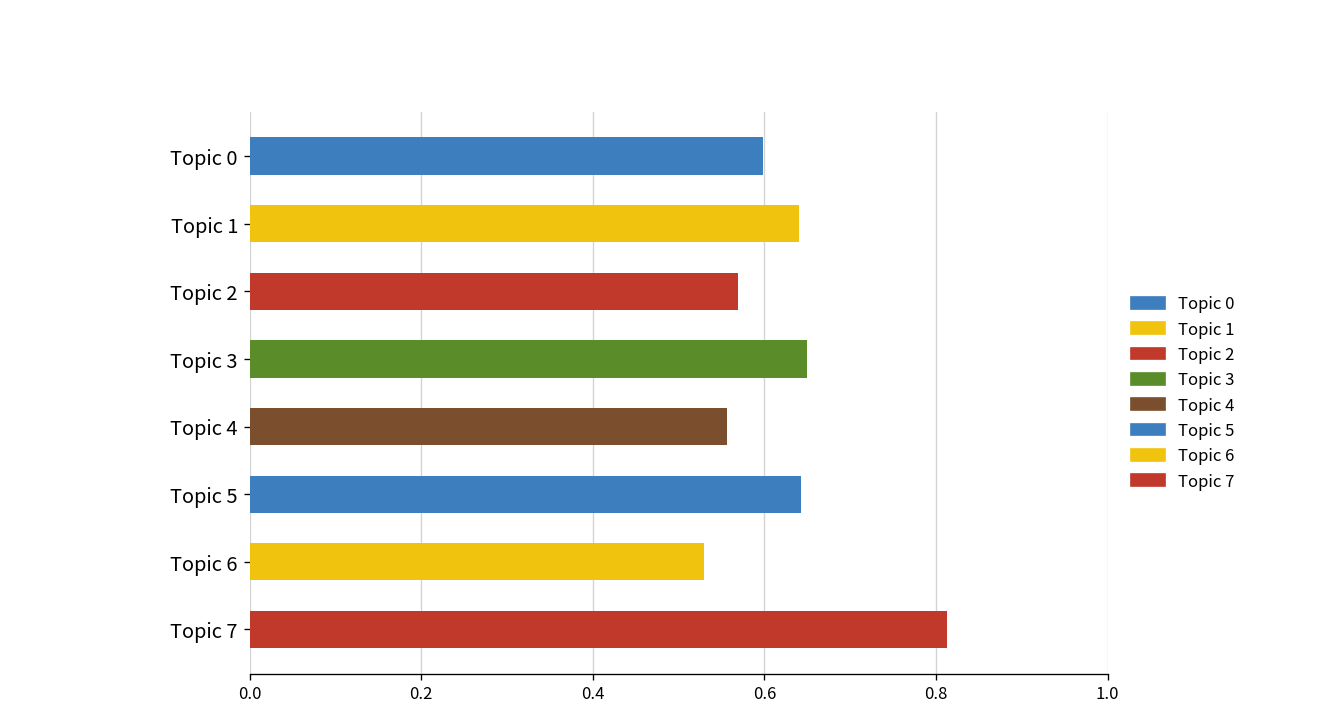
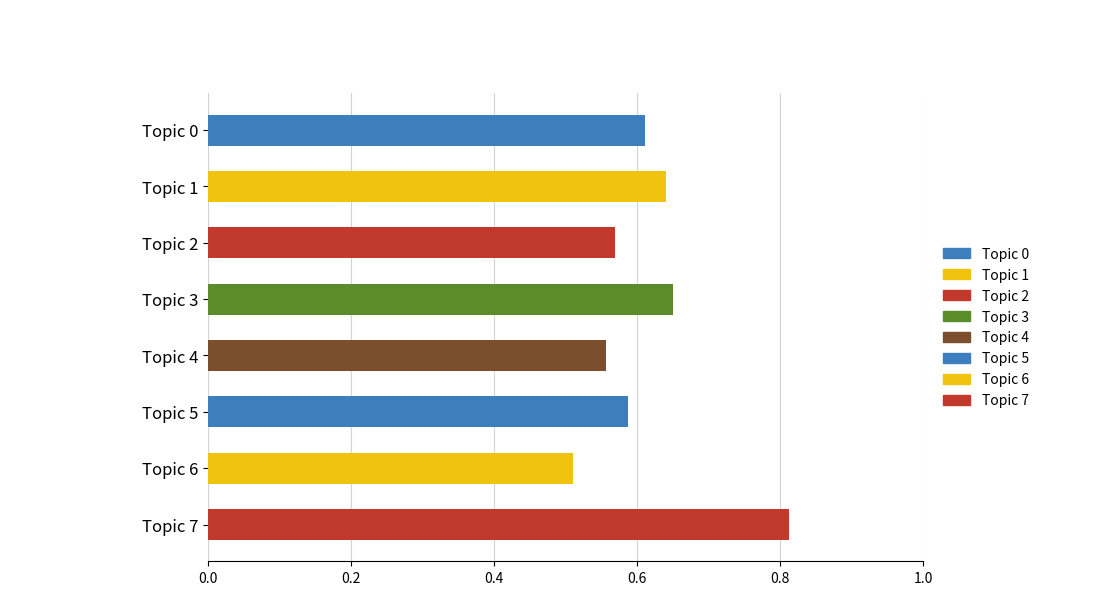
Topic 0: 0.60 -> 0.61
Topic 5: 0.64 -> 0.59
Topic 6: 0.53 -> 0.51
